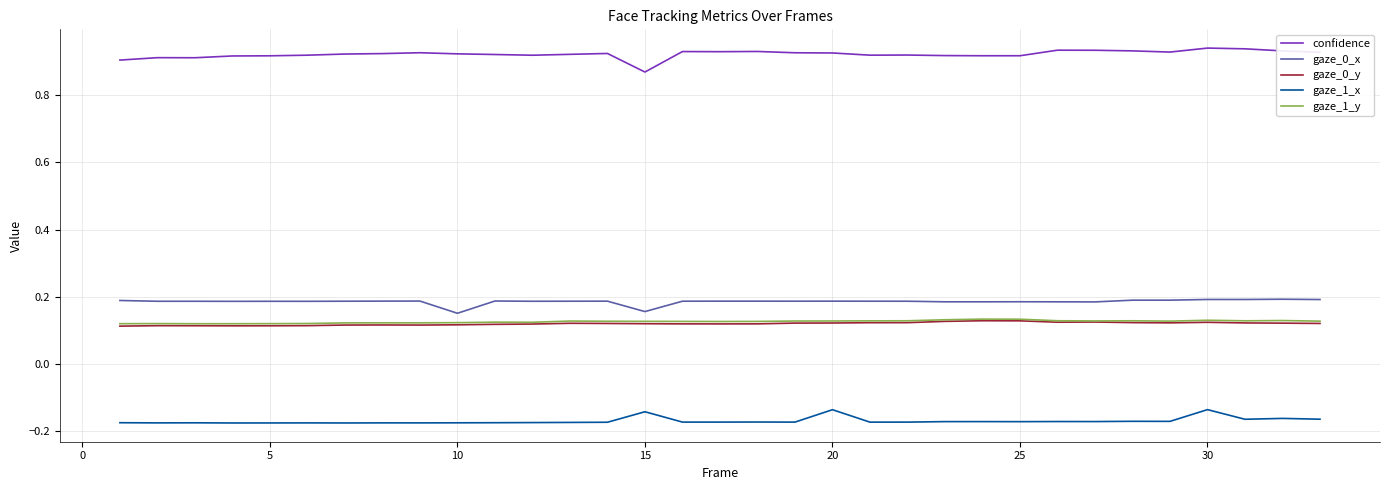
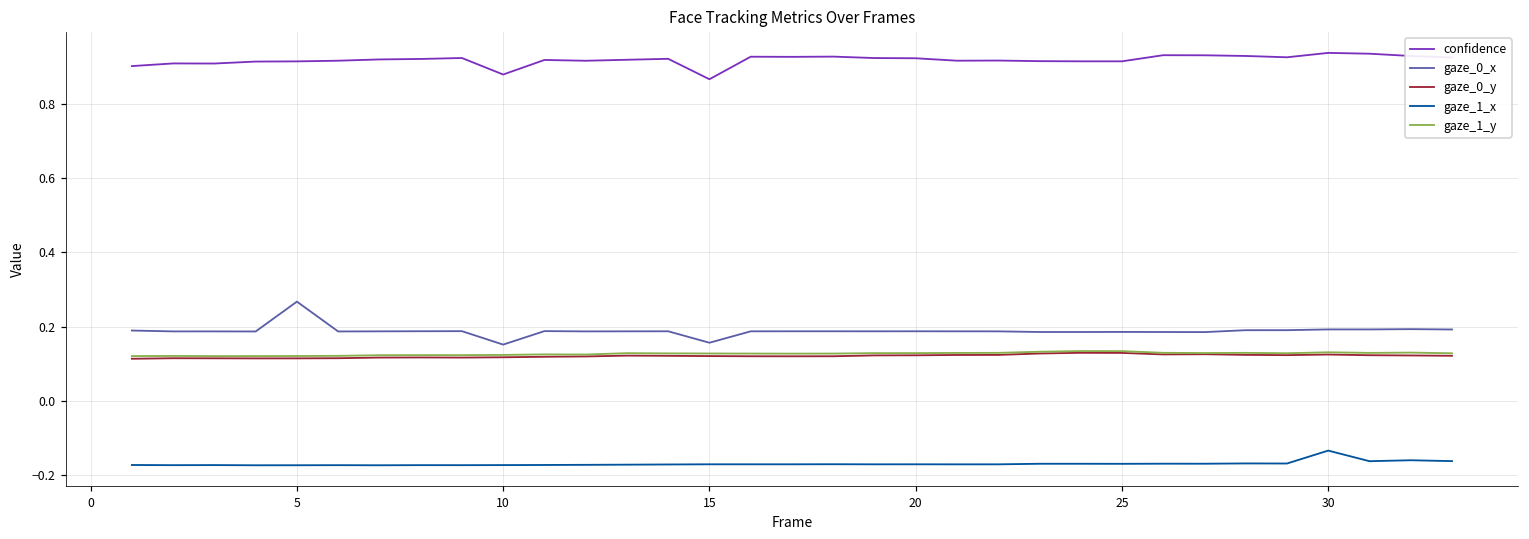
gaze_0_x, 5: 0.19 -> 0.27
confidence, 10: 0.92 -> 0.88
gaze_1_x, 15: -0.14 -> -0.17
gaze_1_x, 20: -0.14 -> -0.17
